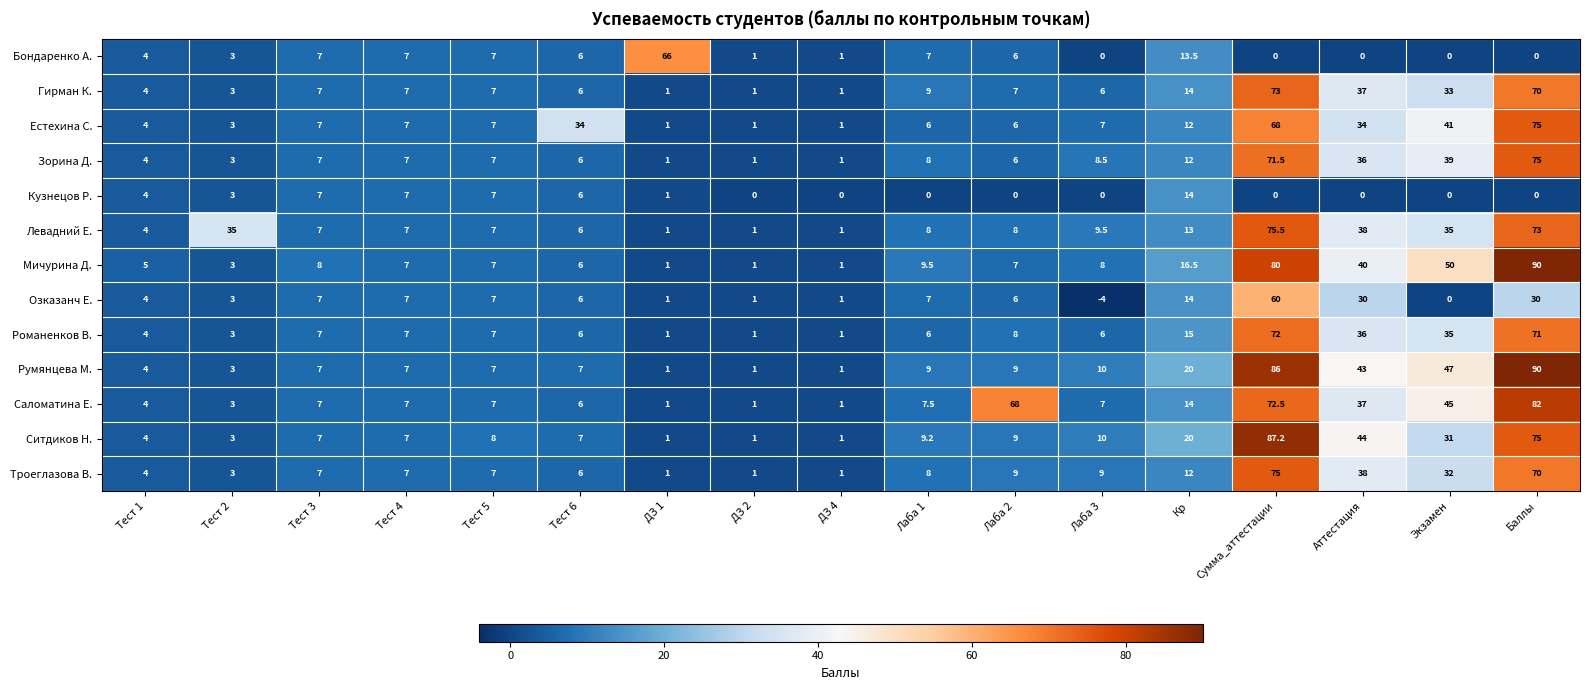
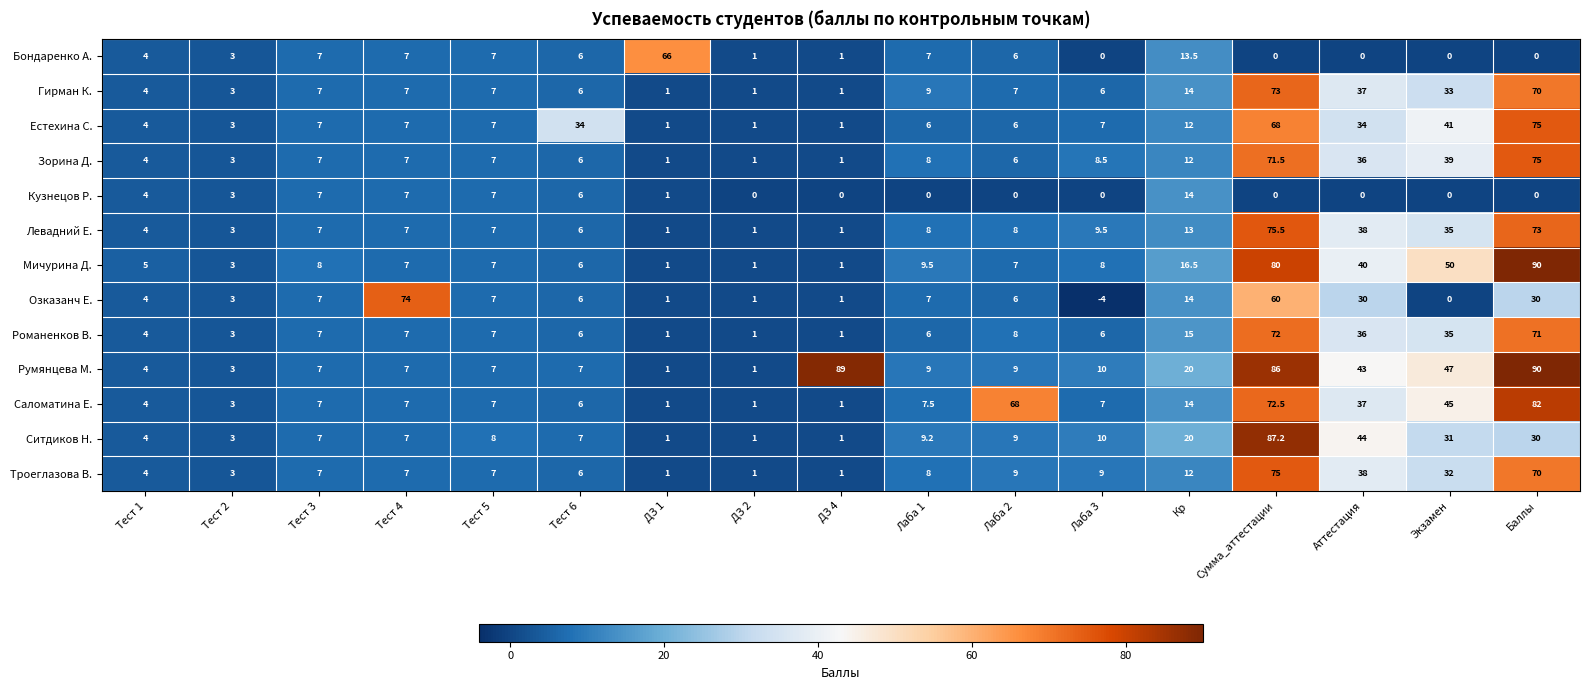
Левадний Е., Тест 2: 35 -> 3
Озказанч Е., Тест 4: 7 -> 74
Румянцева М., ДЗ 4: 1 -> 89
Ситдиков Н., Баллы: 75 -> 30
